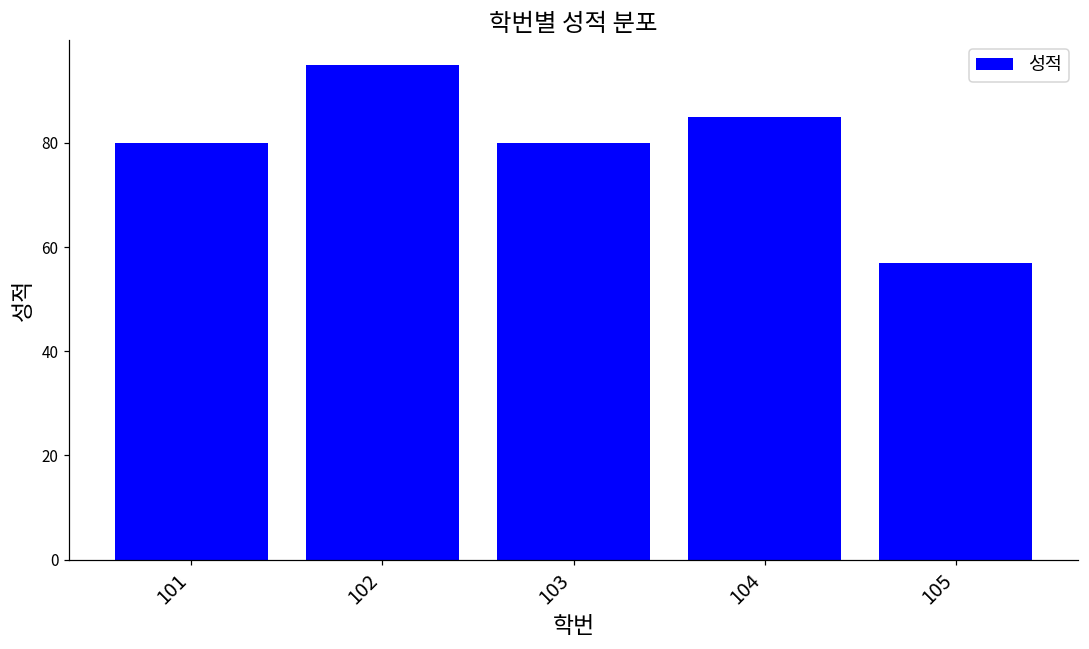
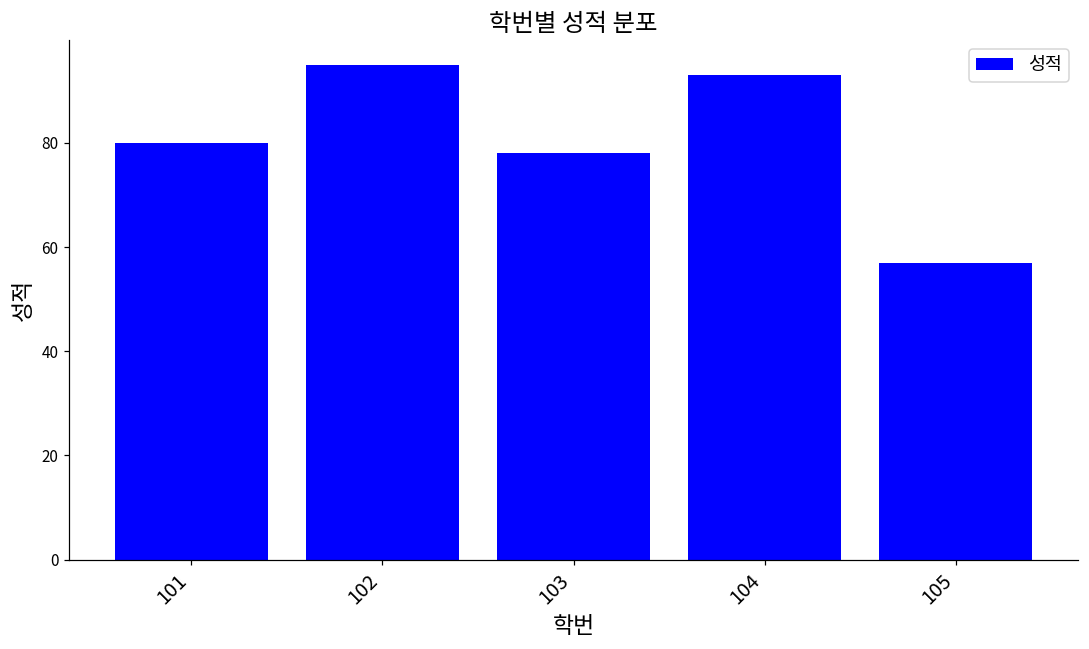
103: 80 -> 78
104: 85 -> 93
